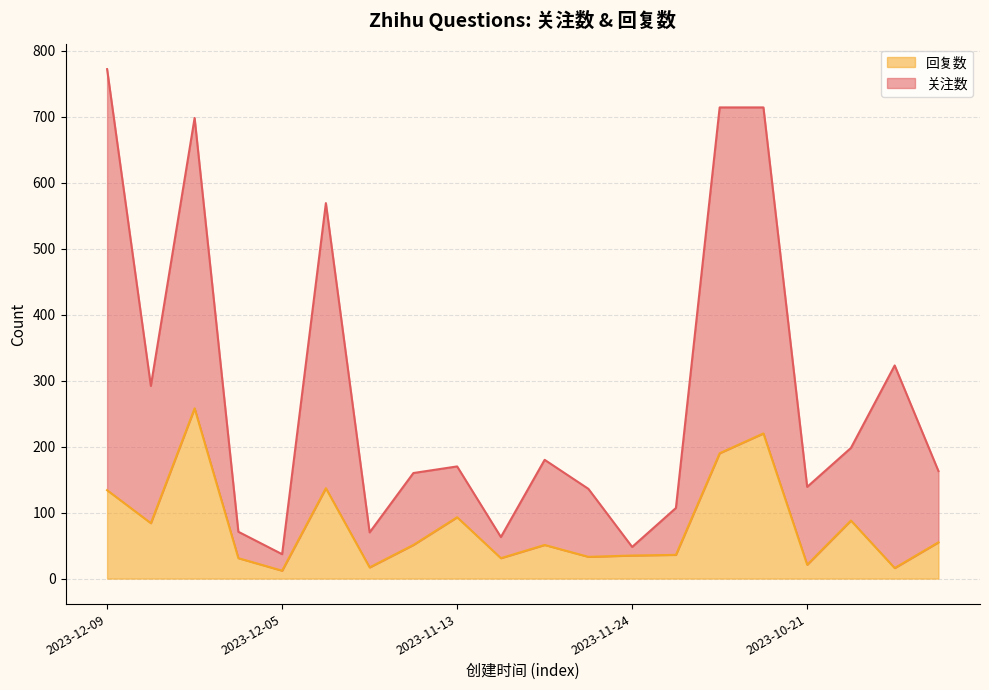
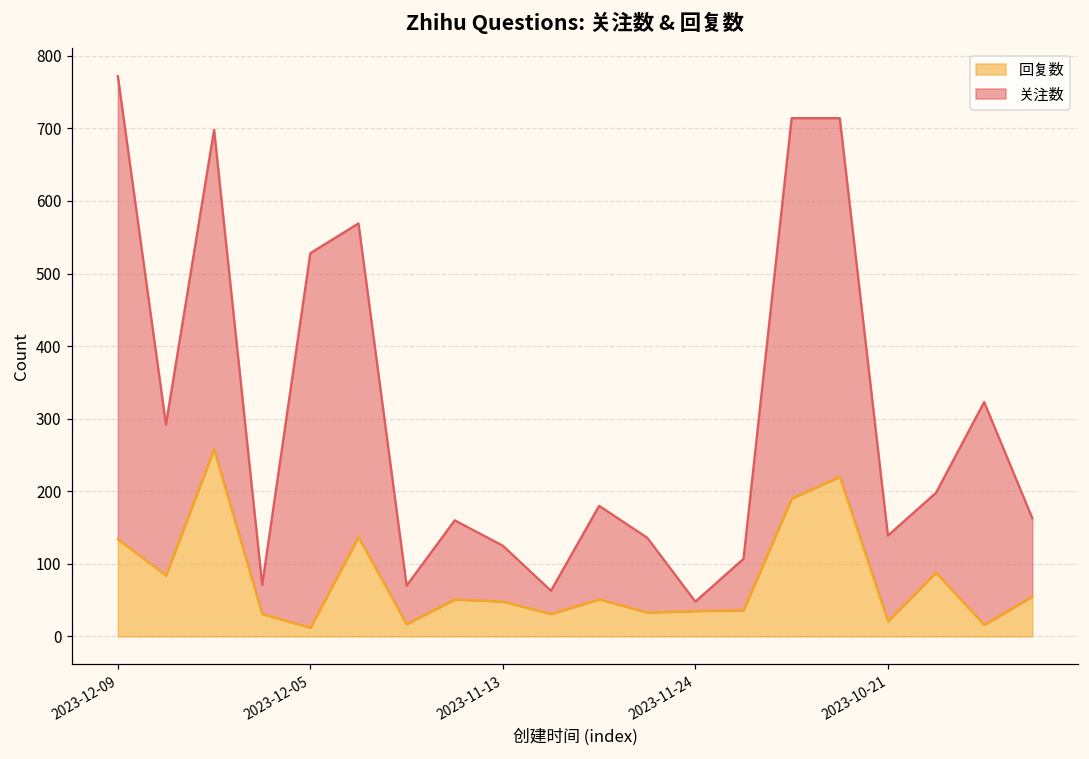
关注数, 2023-12-05: 30 -> 520
回复数, 2023-11-13: 90 -> 50
